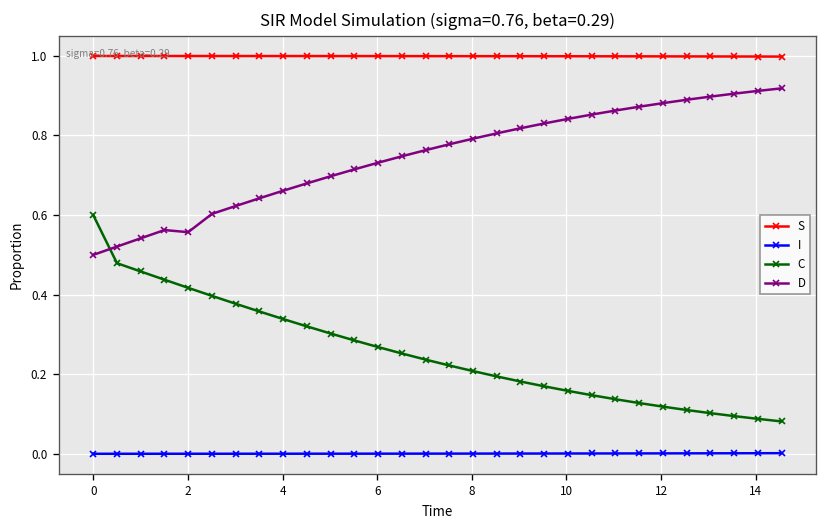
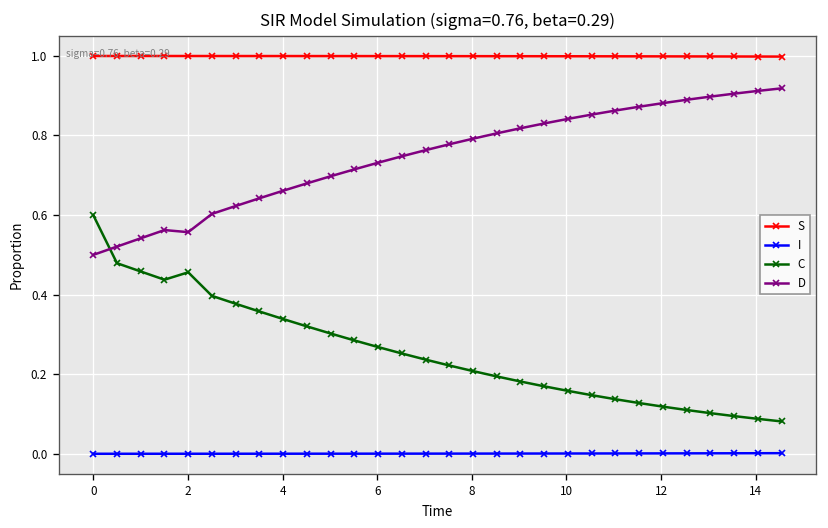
C, 2: 0.42 -> 0.46
